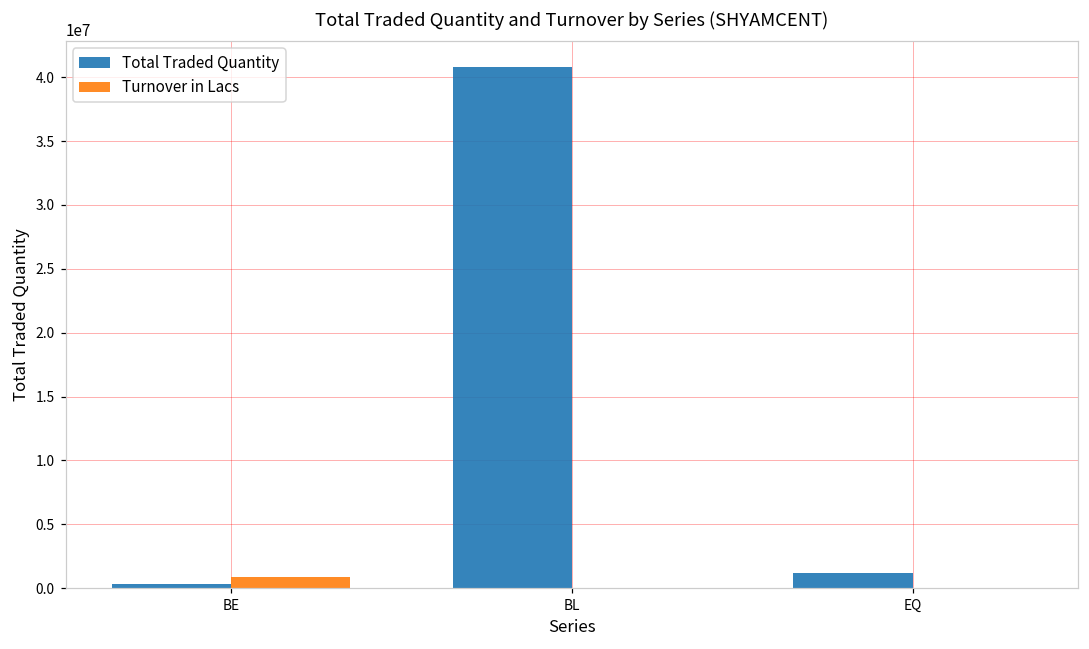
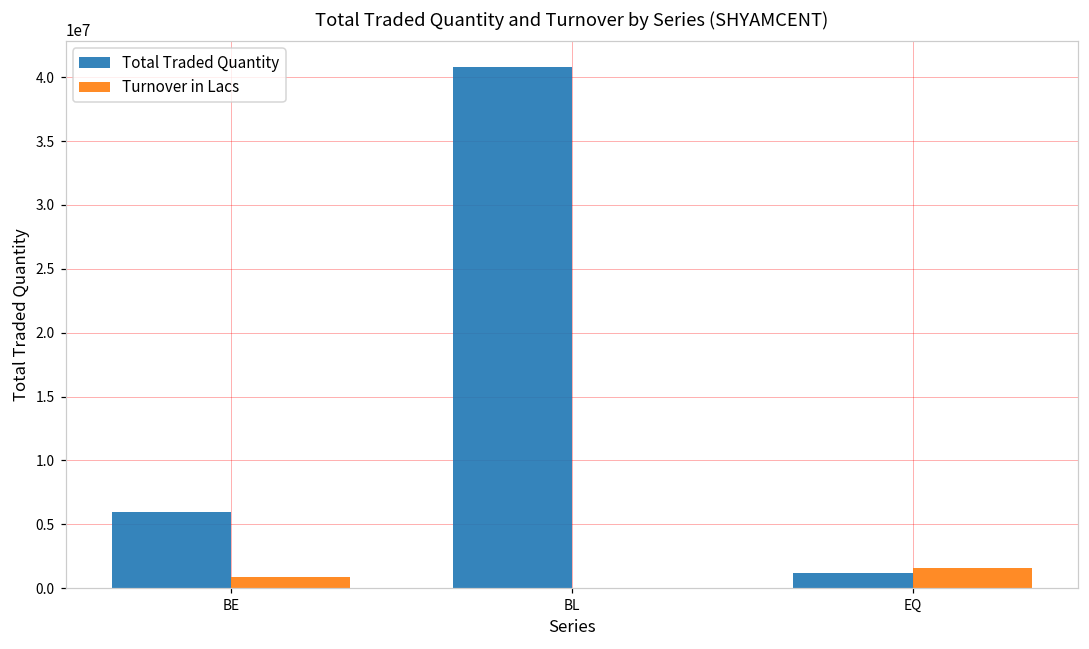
Total Traded Quantity, BE: 300000 -> 5900000
Turnover in Lacs, EQ: 0 -> 1600000
